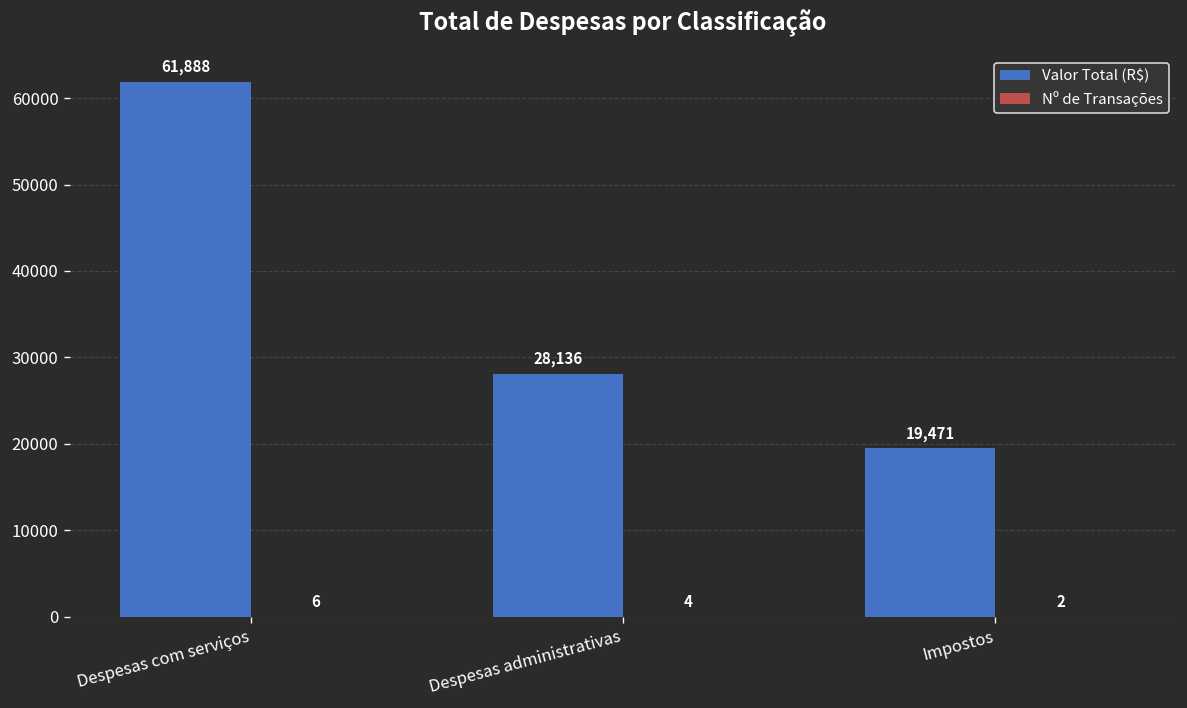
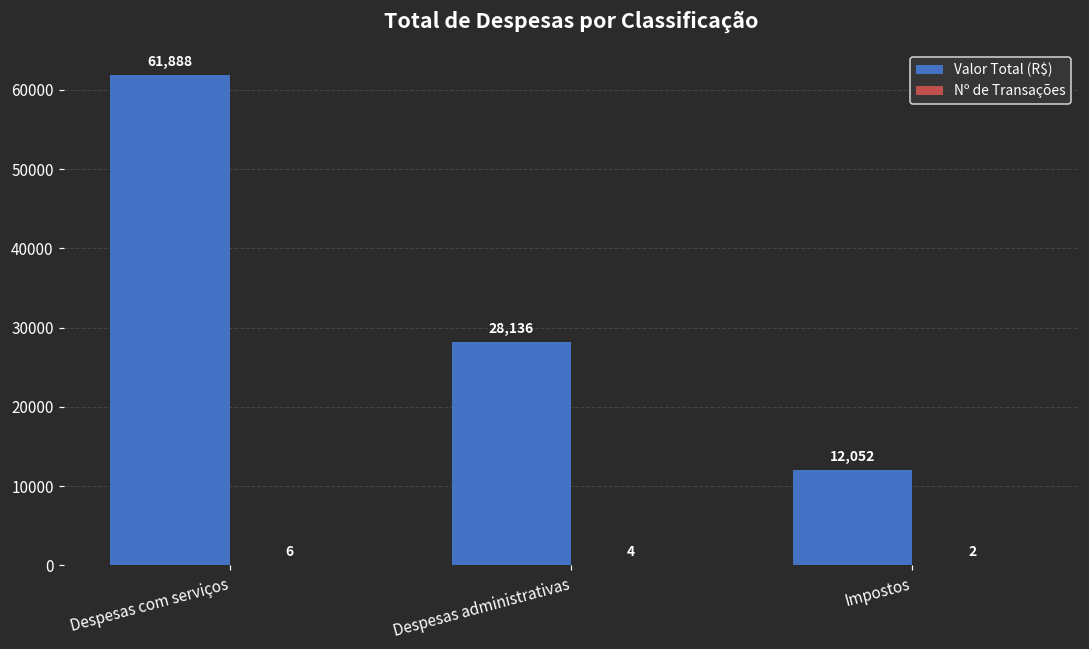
Valor Total (R$), Impostos: 19,471 -> 12,052
